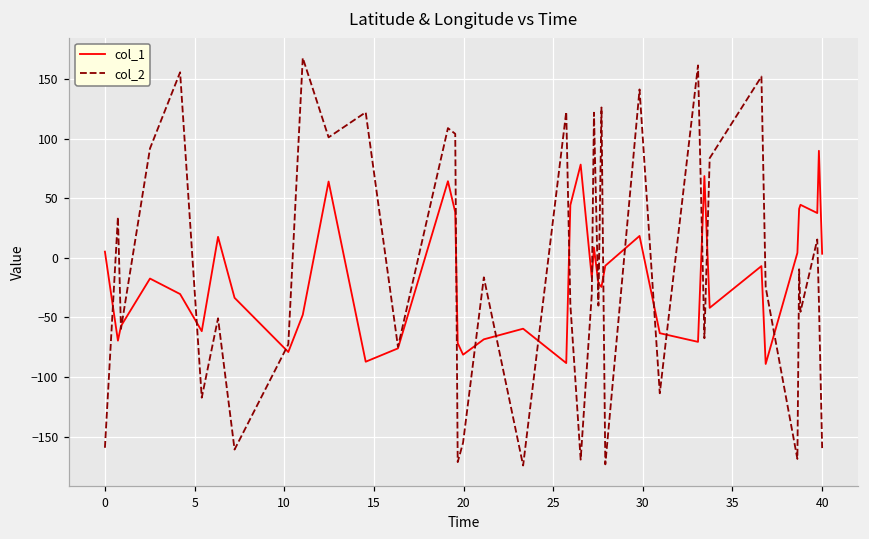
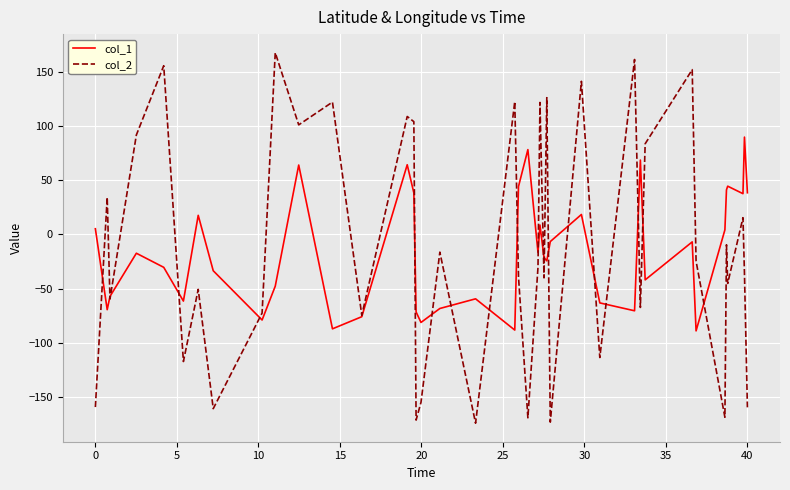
col_1, 40: 3 -> 38
